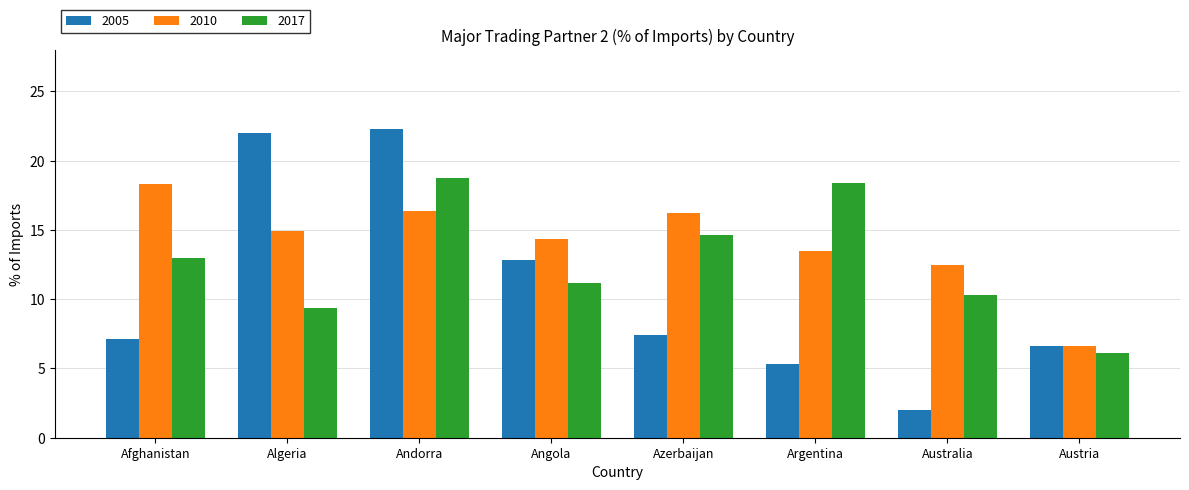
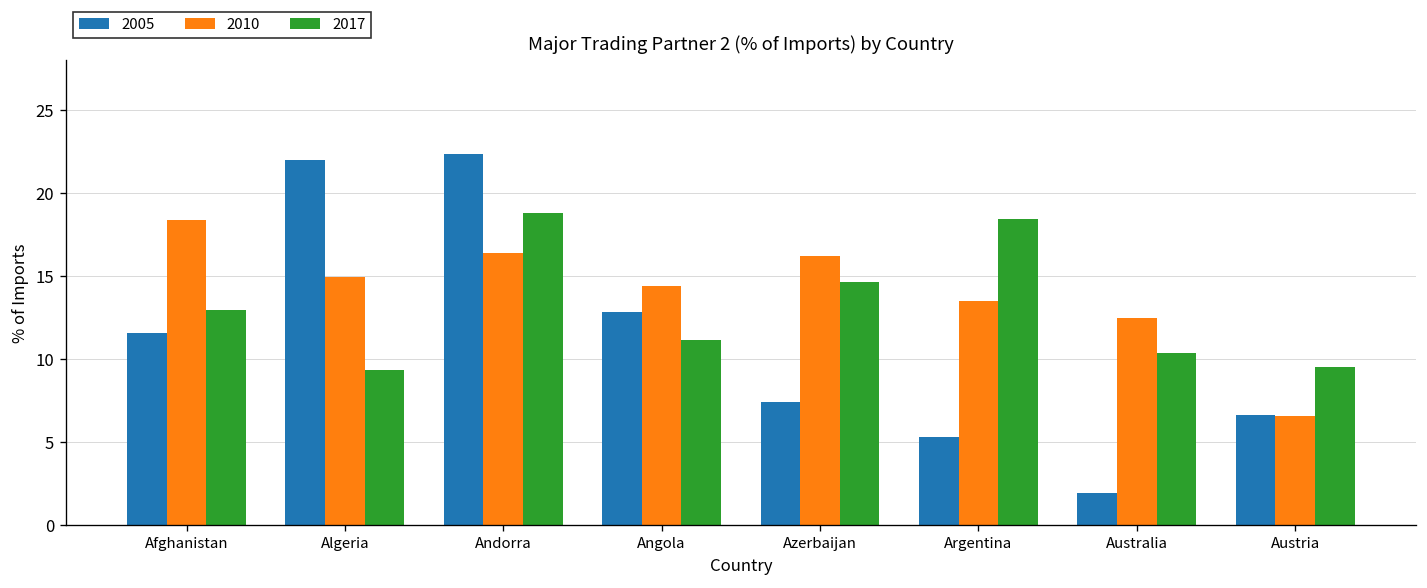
2005, Afghanistan: 7.2 -> 11.6
2017, Austria: 6.1 -> 9.5
